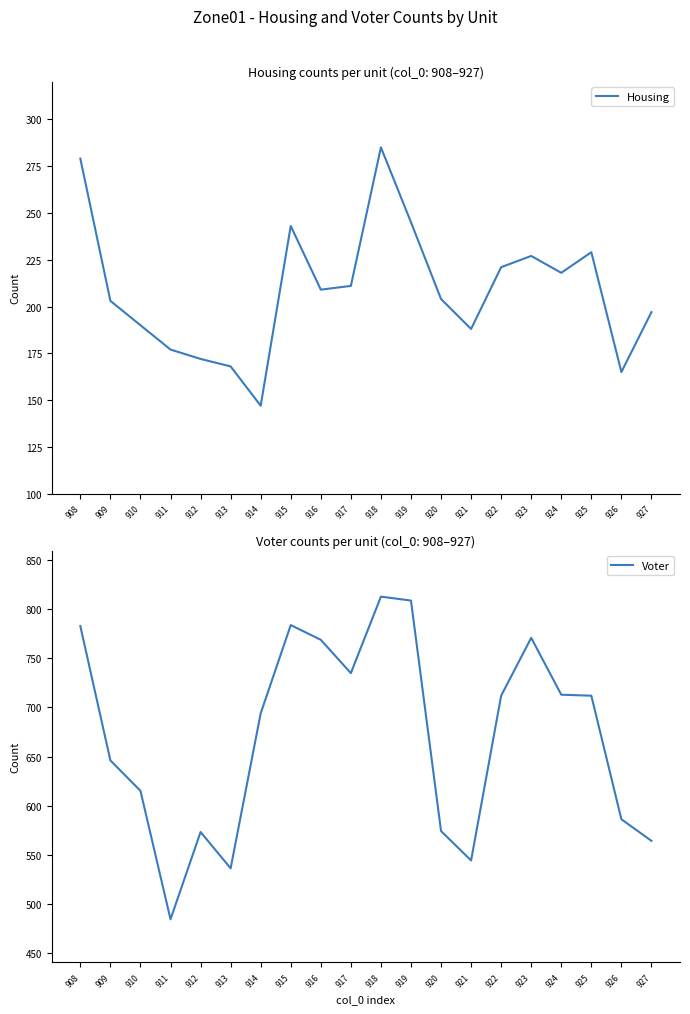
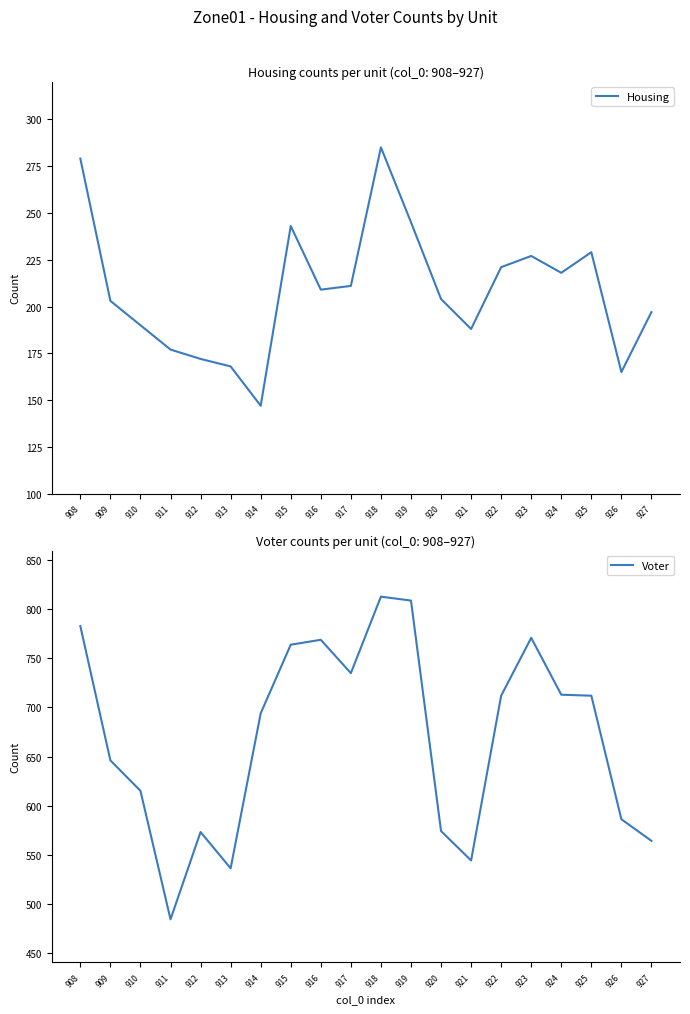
Voter counts per unit (col_0: 908–927), 915: 780 -> 760
